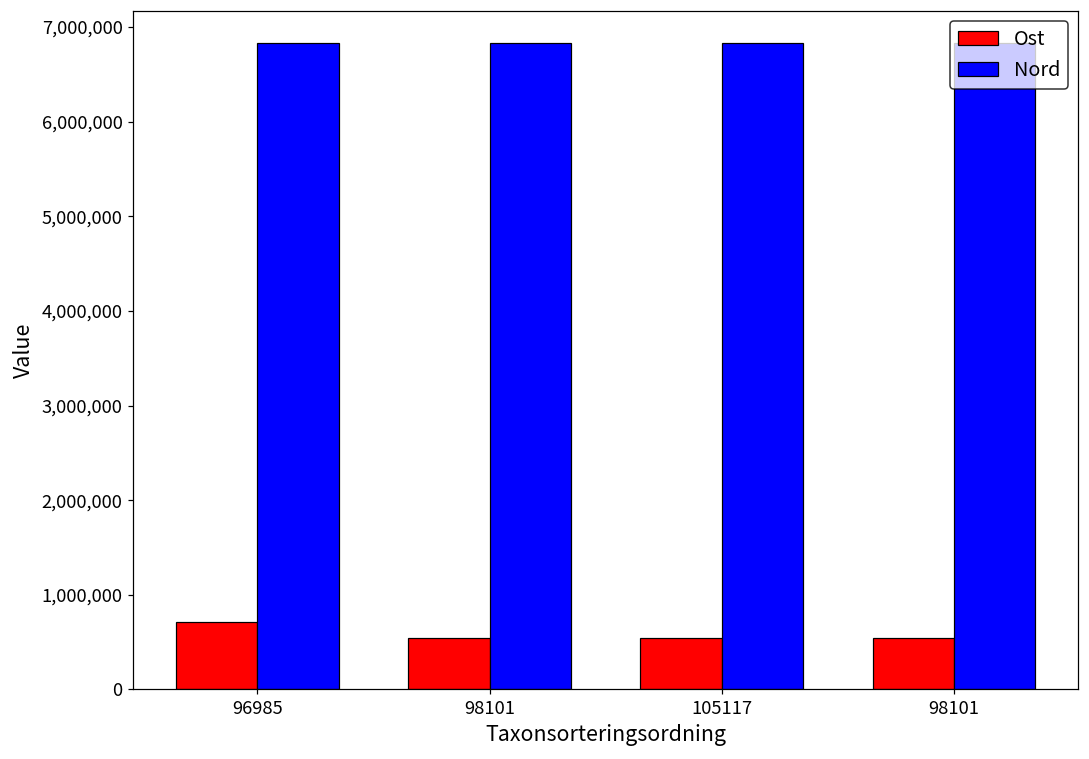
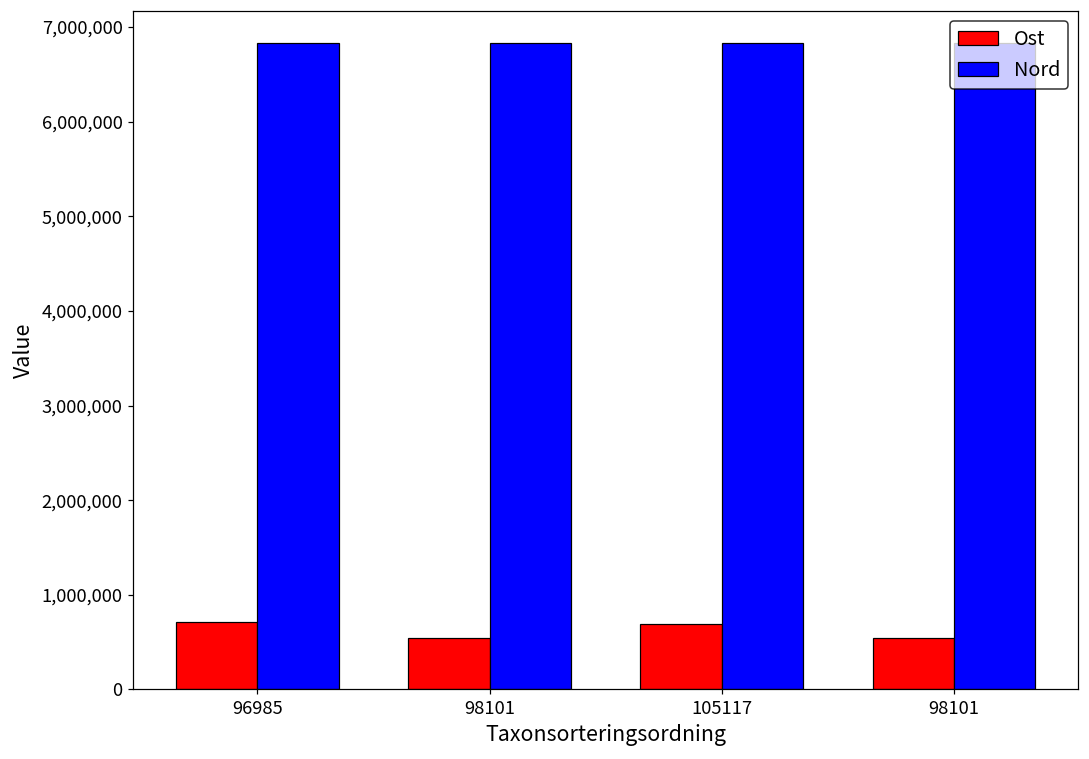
Ost, 105117: 500,000 -> 700,000
